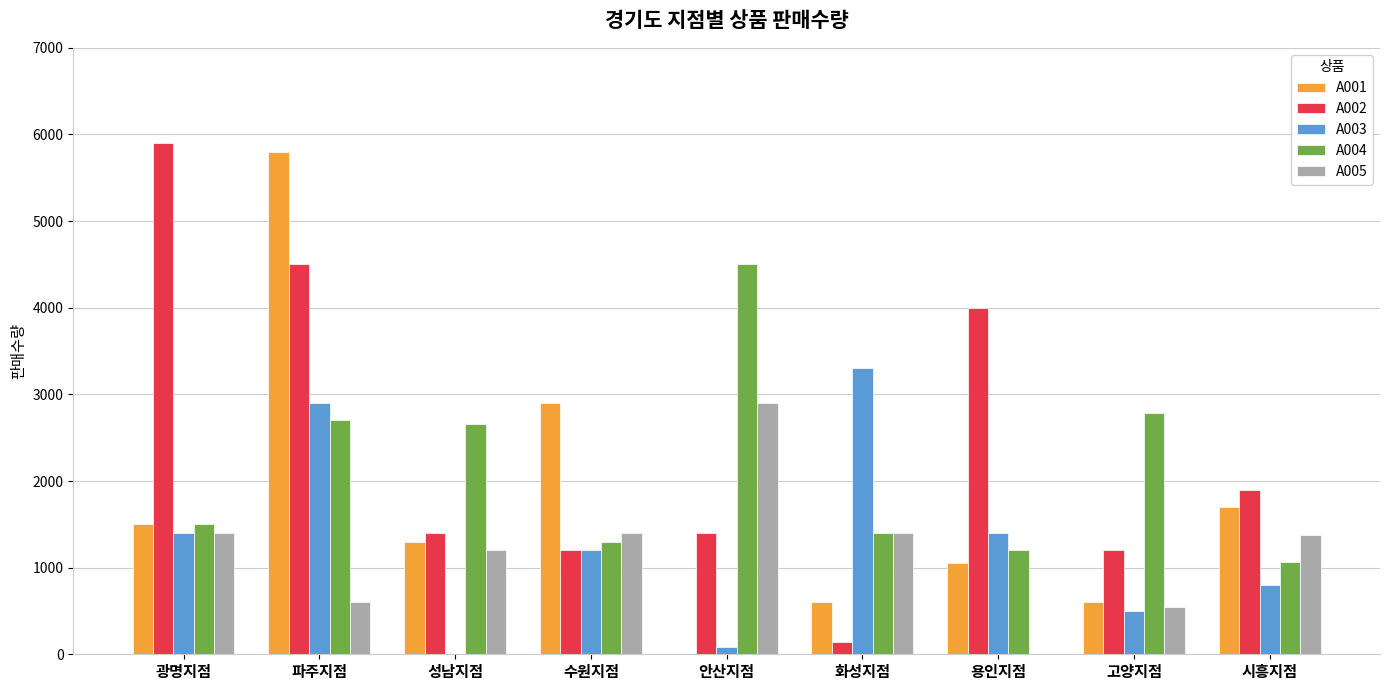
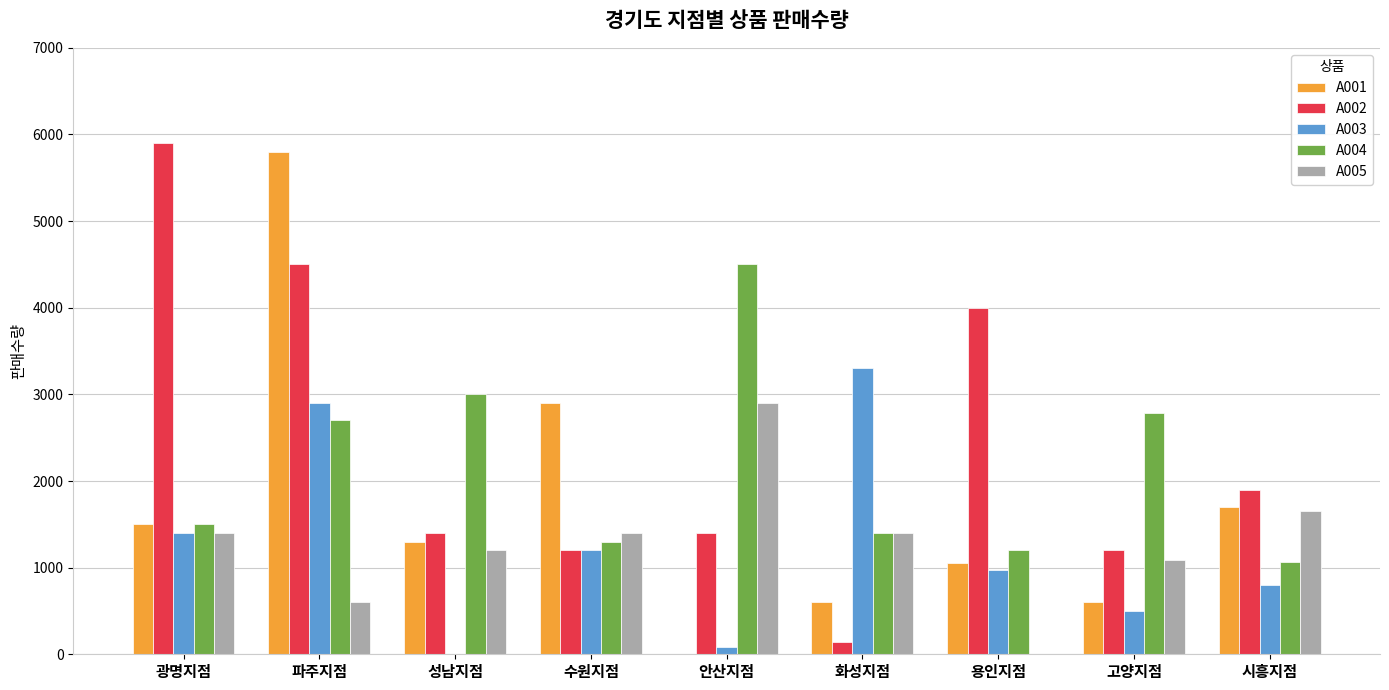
A004, 성남지점: 2700 -> 3000
A003, 용인지점: 1400 -> 1000
A005, 고양지점: 600 -> 1100
A005, 시흥지점: 1400 -> 1700
